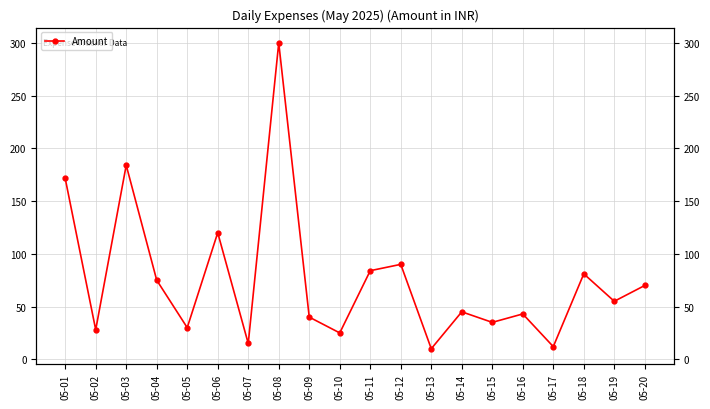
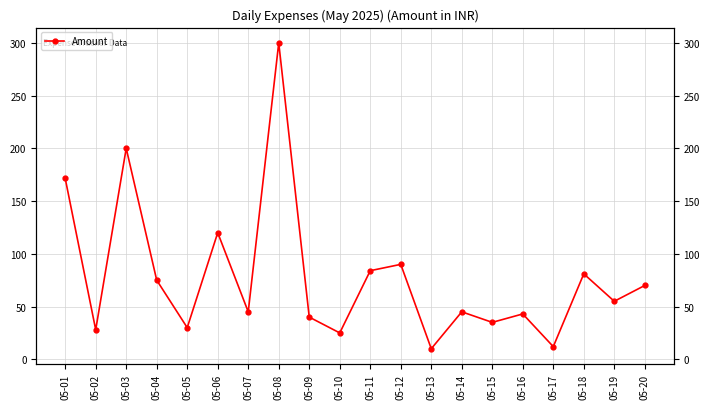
05-03: 184 -> 200
05-07: 15 -> 45
